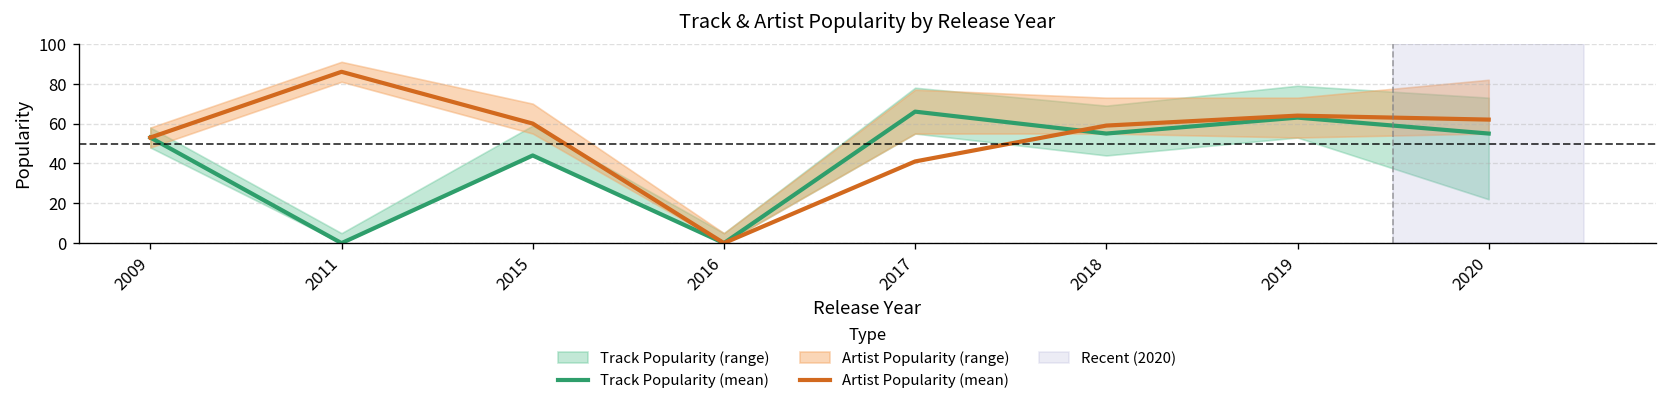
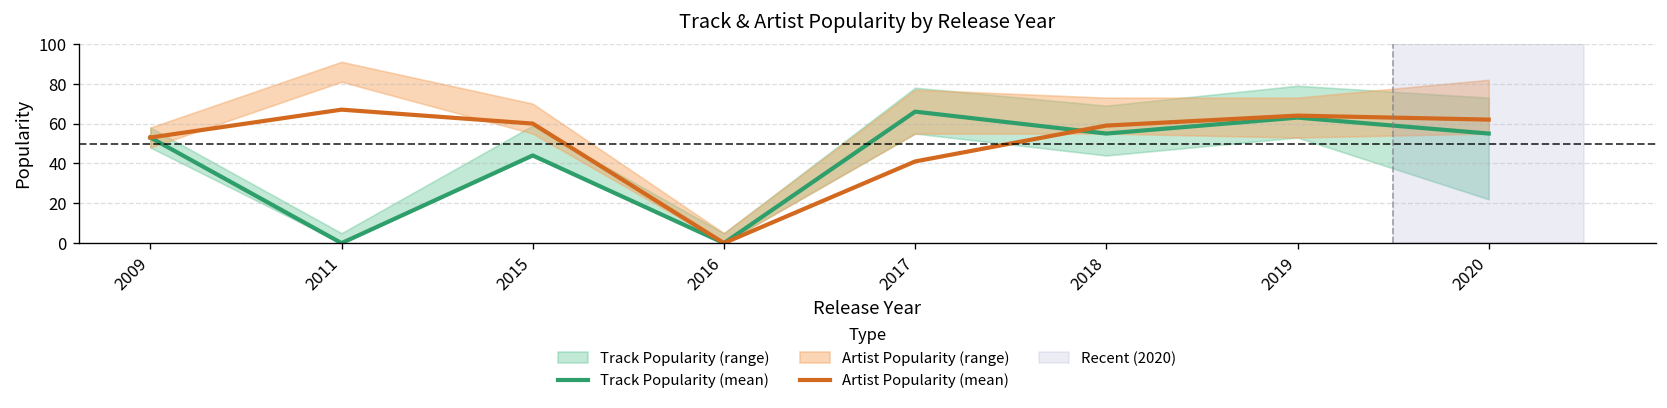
Artist Popularity (mean), 2011: 86 -> 67
